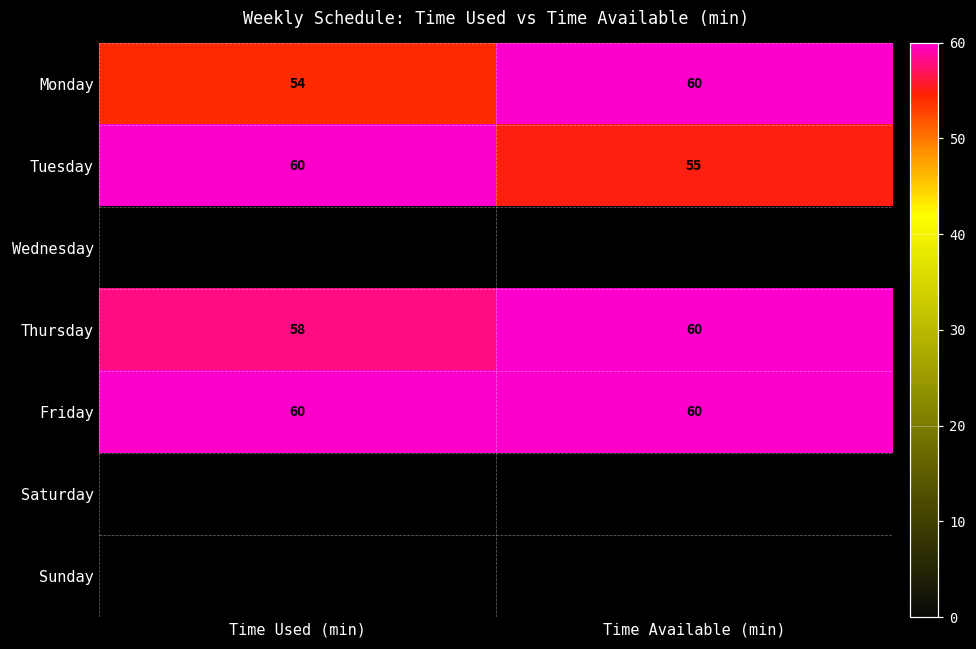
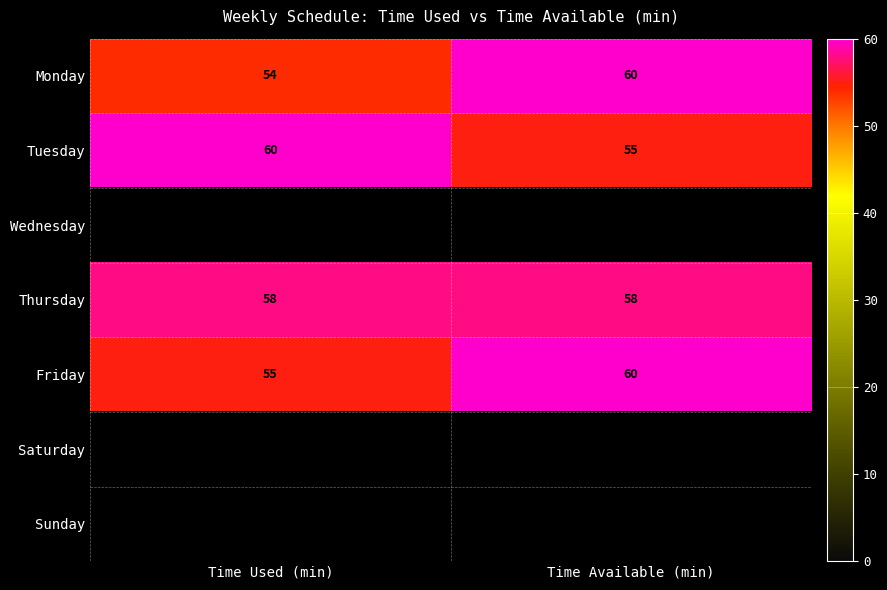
Thursday, Time Available (min): 60 -> 58
Friday, Time Used (min): 60 -> 55
